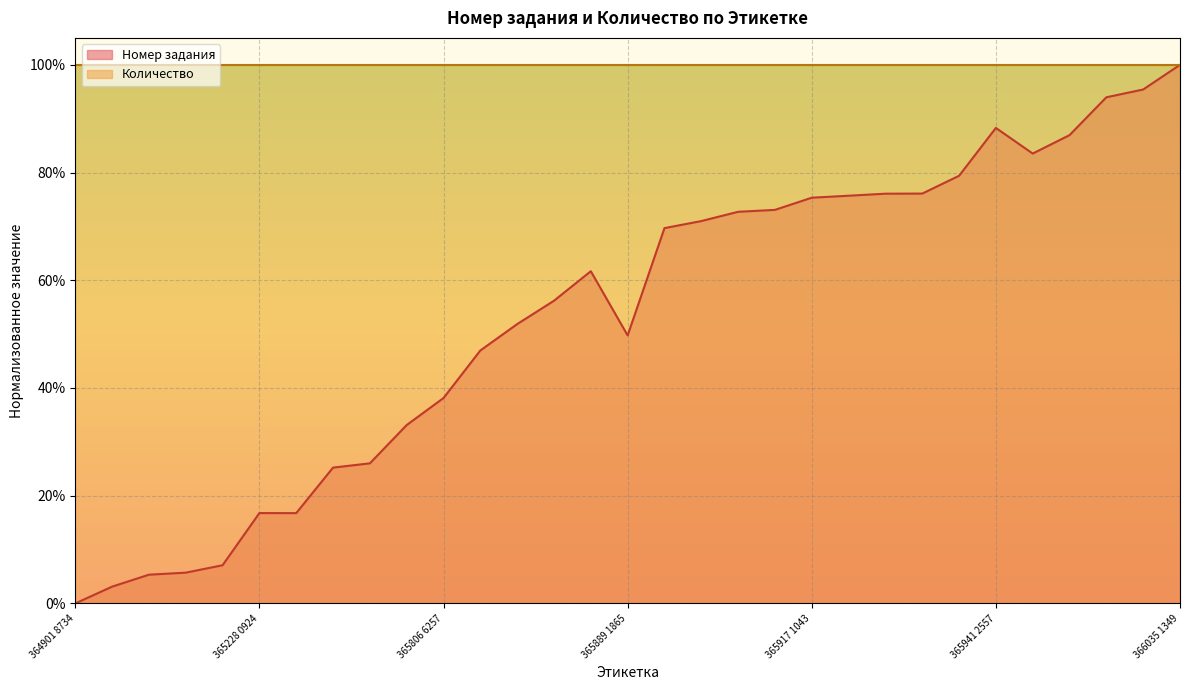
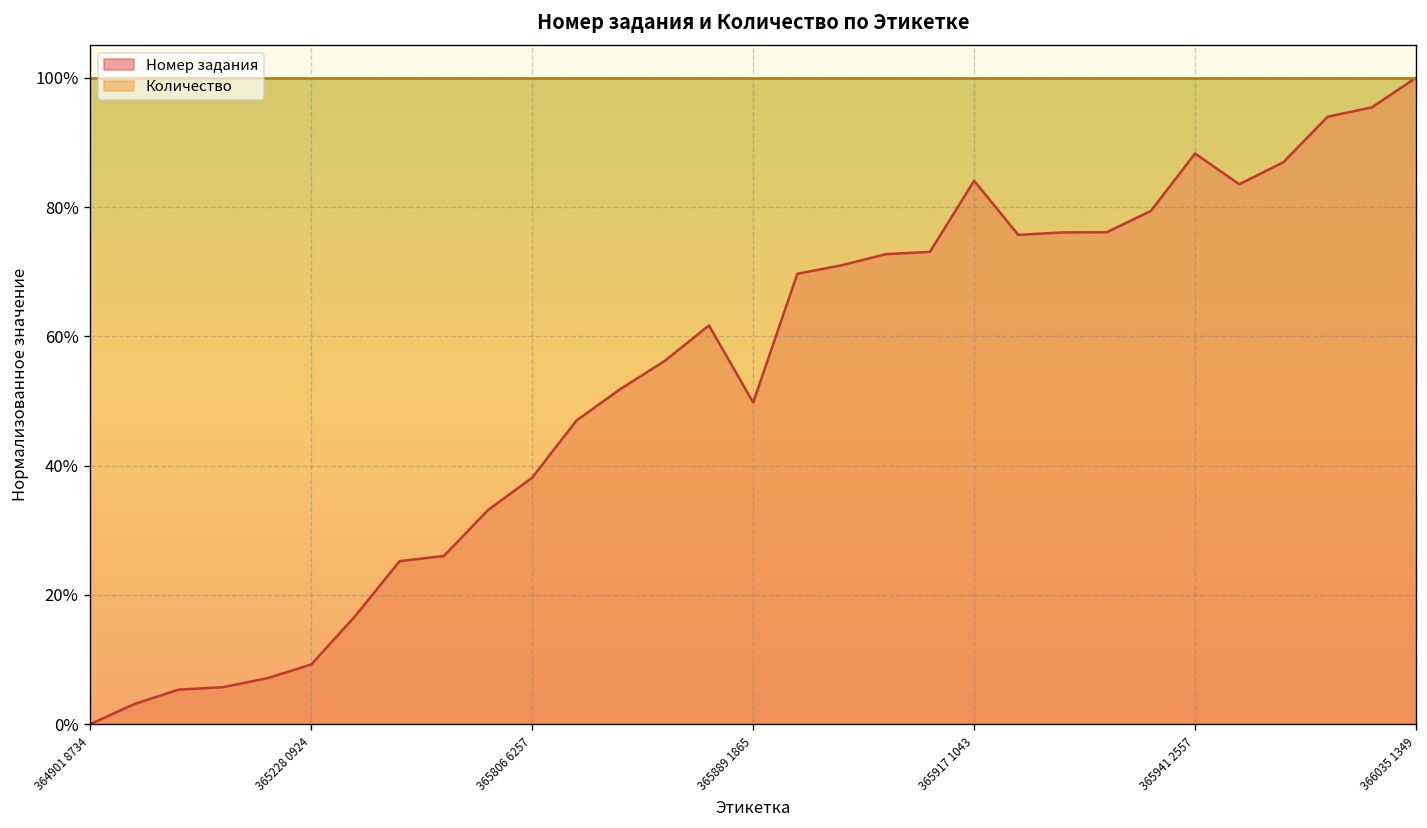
Номер задания, 365228 0924: 17% -> 9%
Номер задания, 365917 1043: 75% -> 84%
